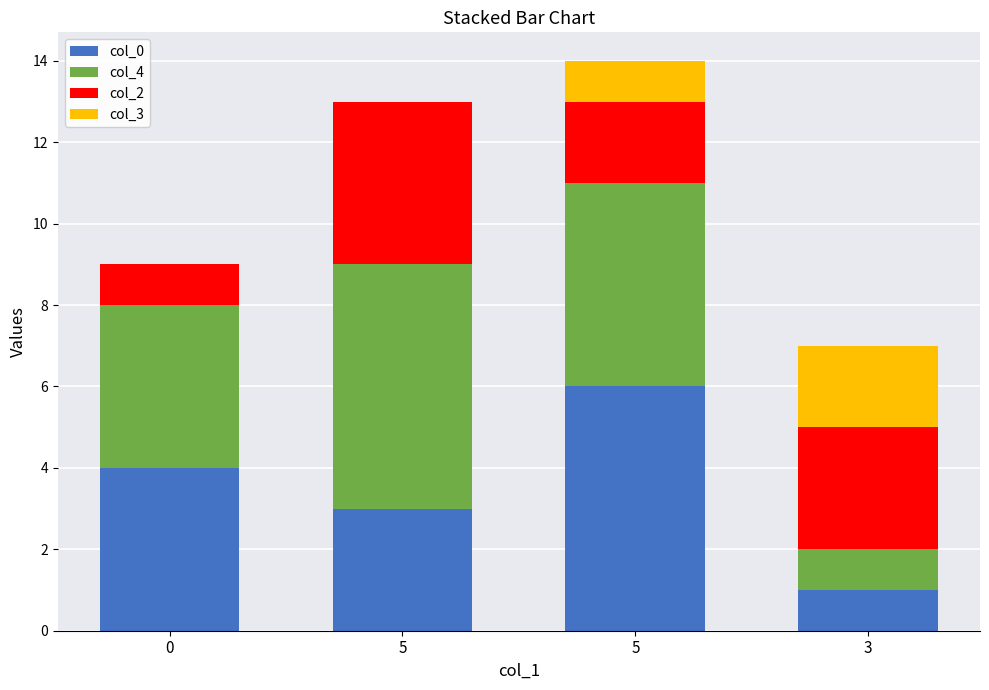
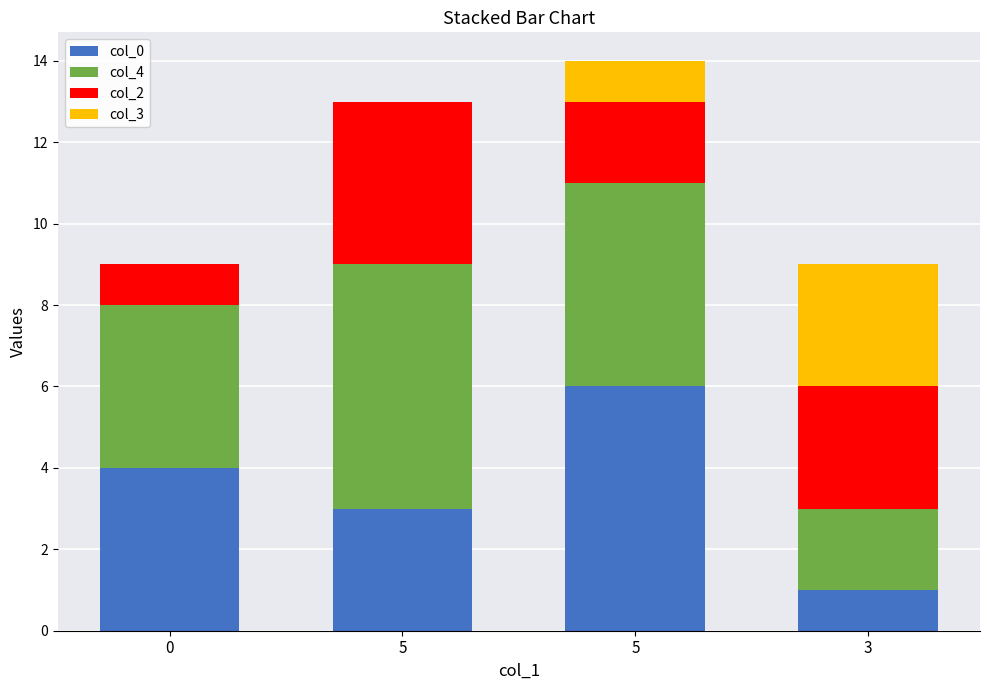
col_4, 3: 1 -> 2
col_3, 3: 2 -> 3
